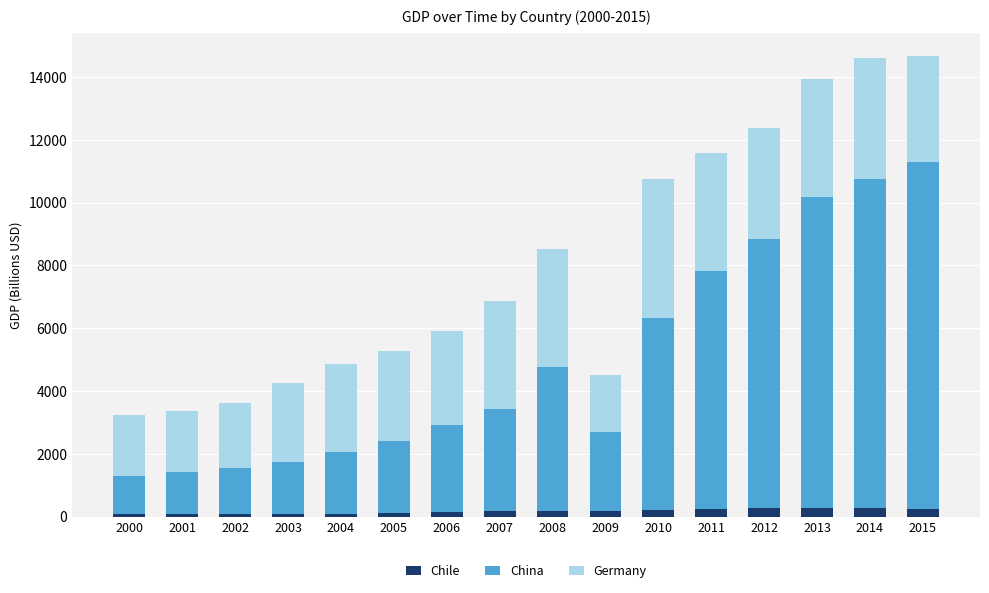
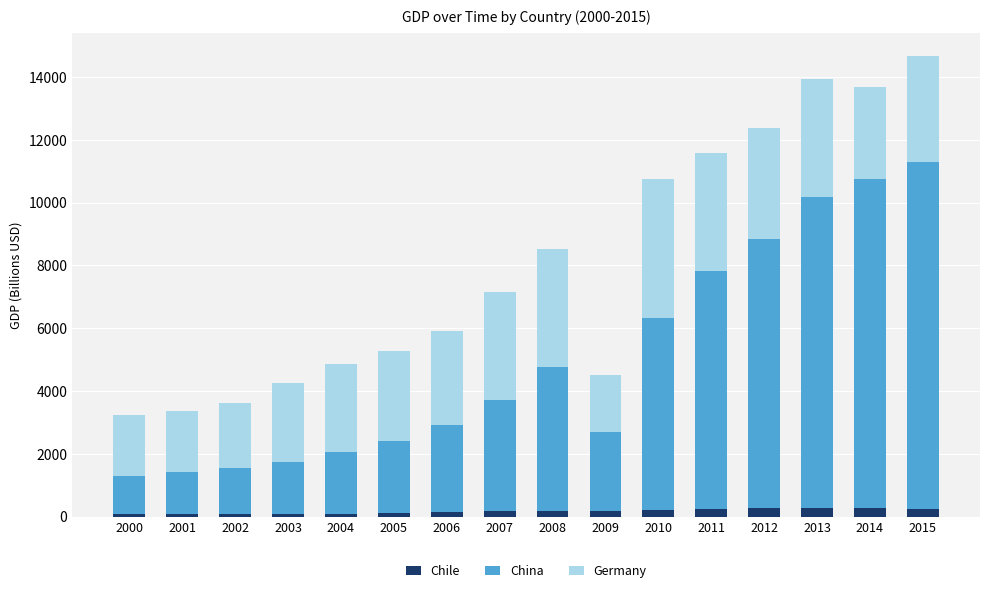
China, 2007: 3300 -> 3600
Germany, 2014: 3900 -> 2900
